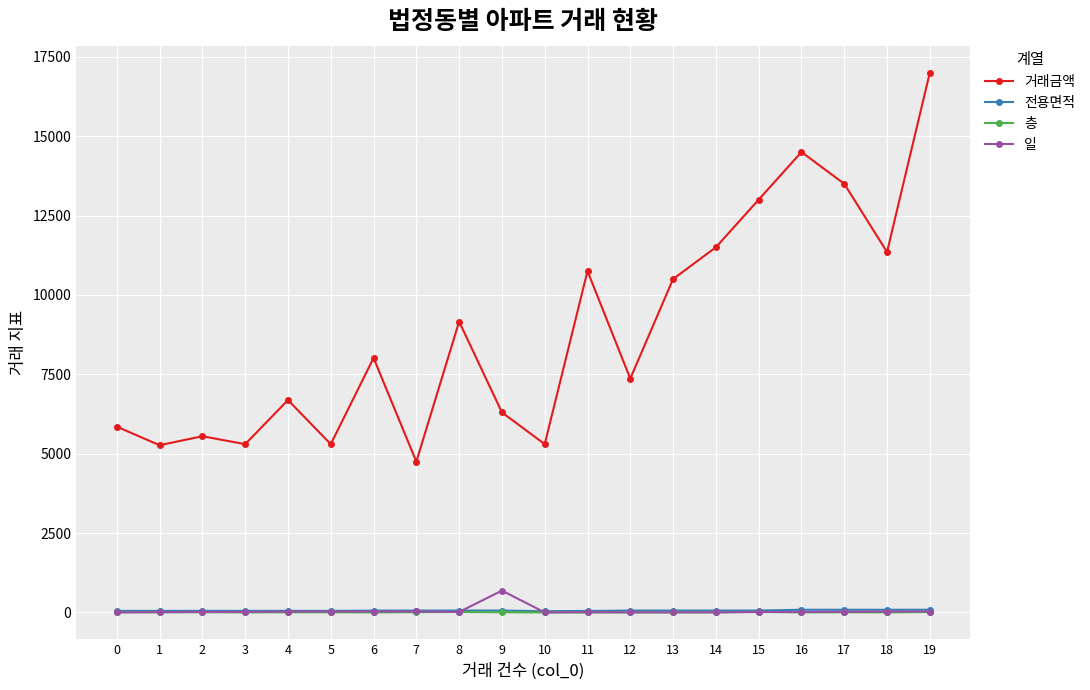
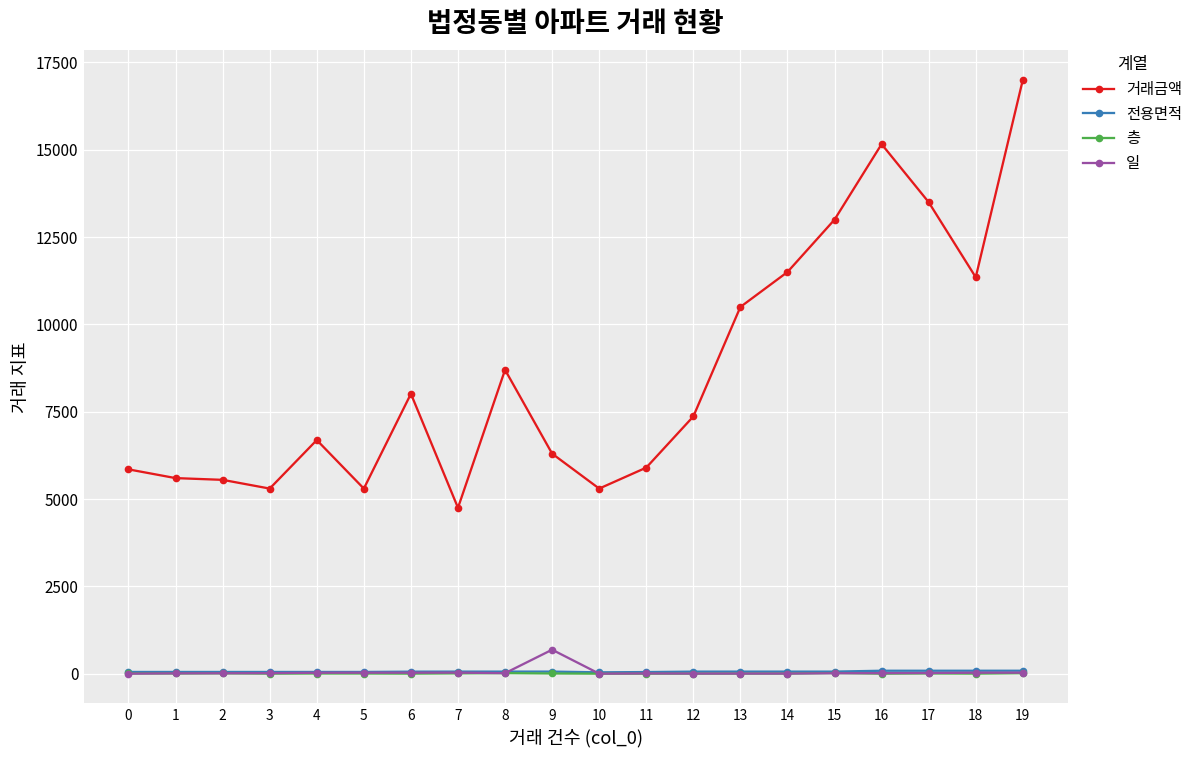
거래금액, 1: 5300 -> 5600
거래금액, 8: 9200 -> 8700
거래금액, 11: 10800 -> 5900
거래금액, 16: 14500 -> 15200
